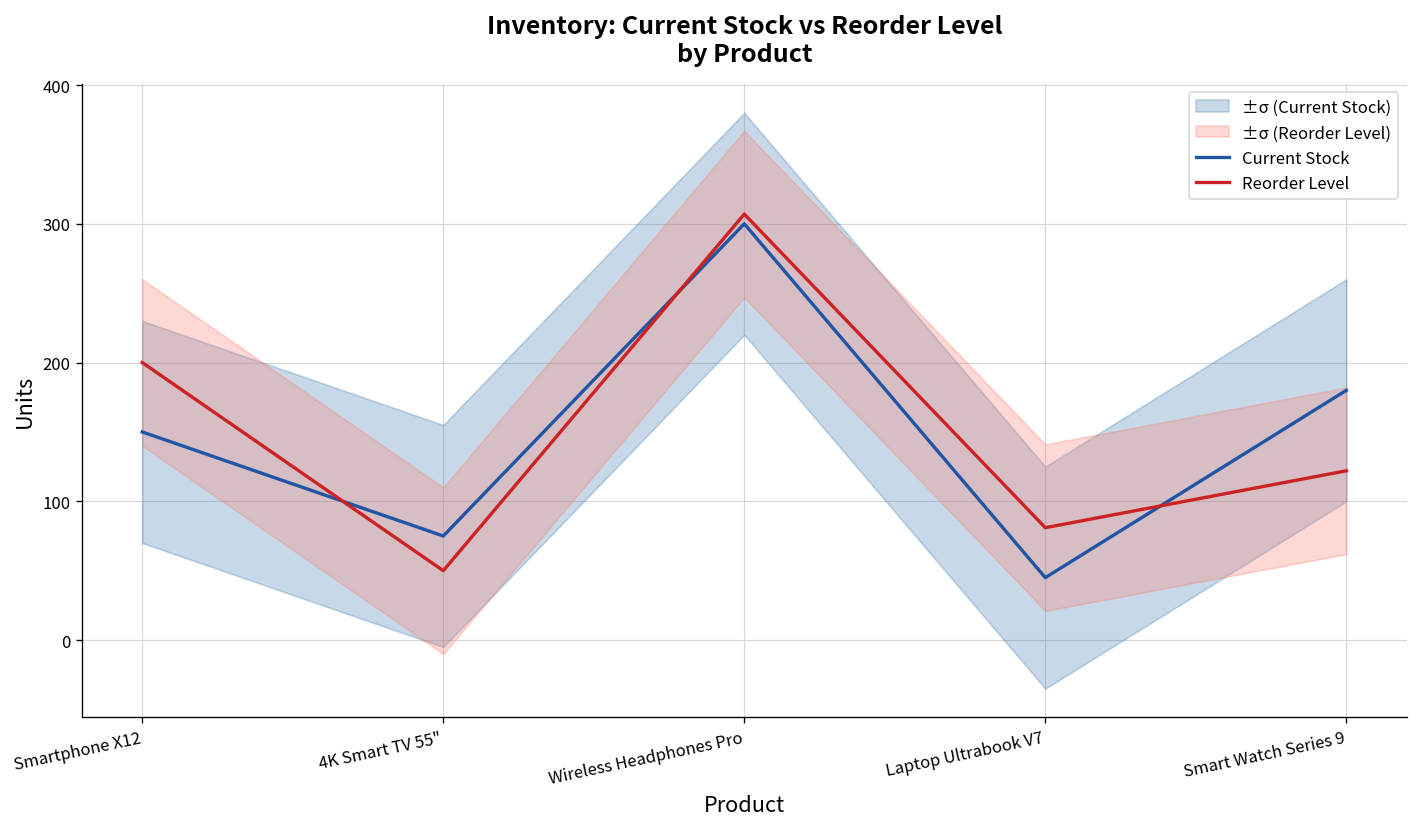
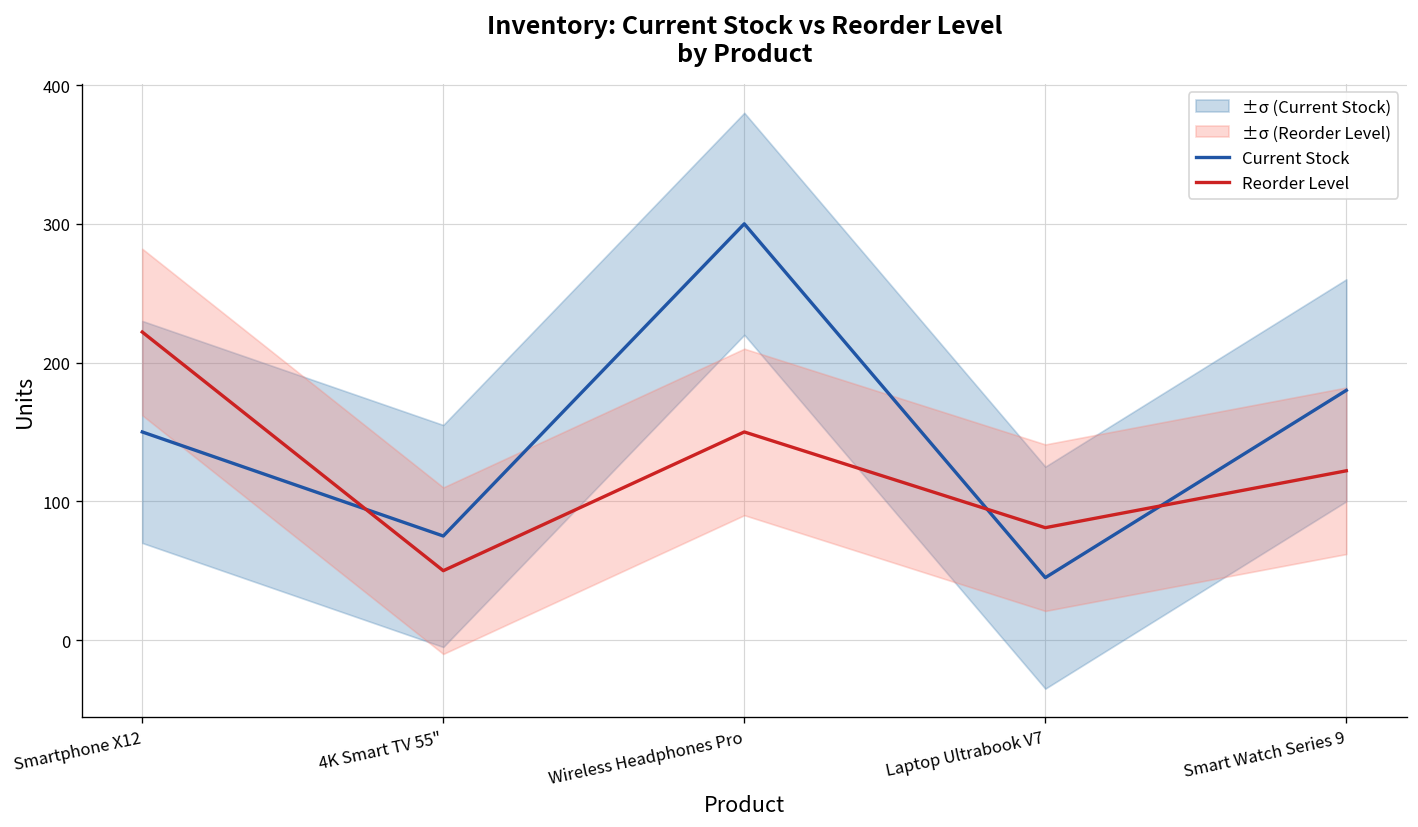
Reorder Level, Smartphone X12: 200 -> 222
Reorder Level, Wireless Headphones Pro: 307 -> 150
